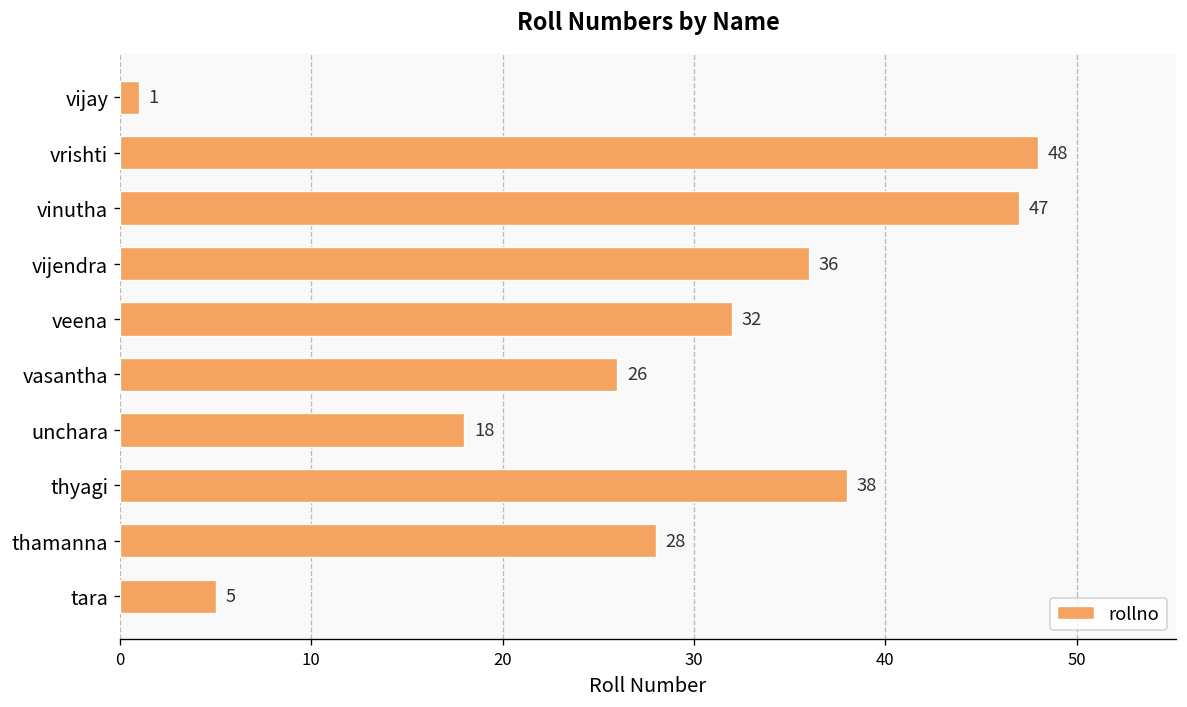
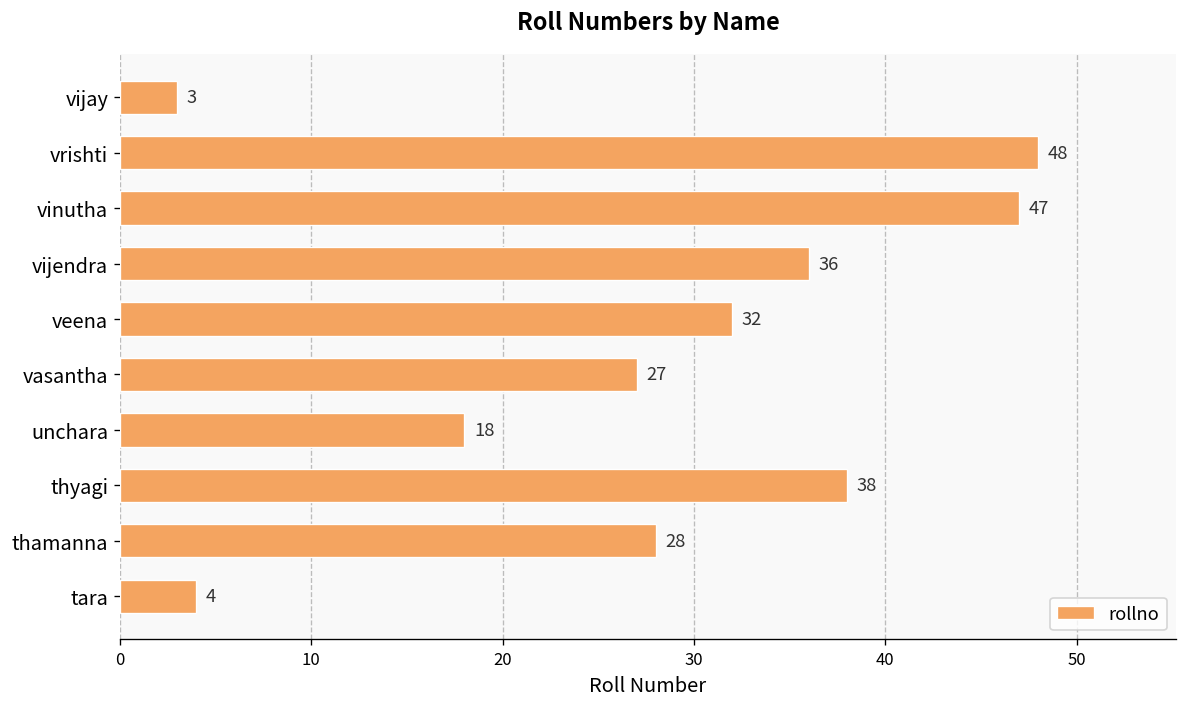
vijay: 1 -> 3
vasantha: 26 -> 27
tara: 5 -> 4
